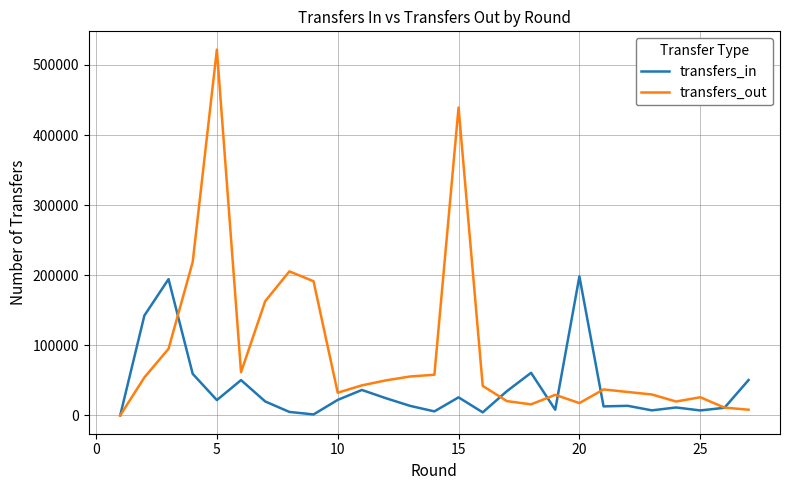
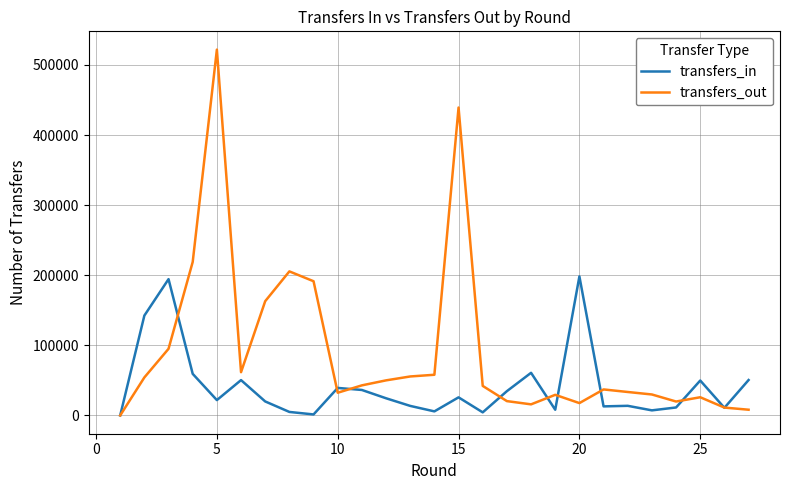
transfers_in, 10: 20000 -> 40000
transfers_in, 25: 10000 -> 50000
